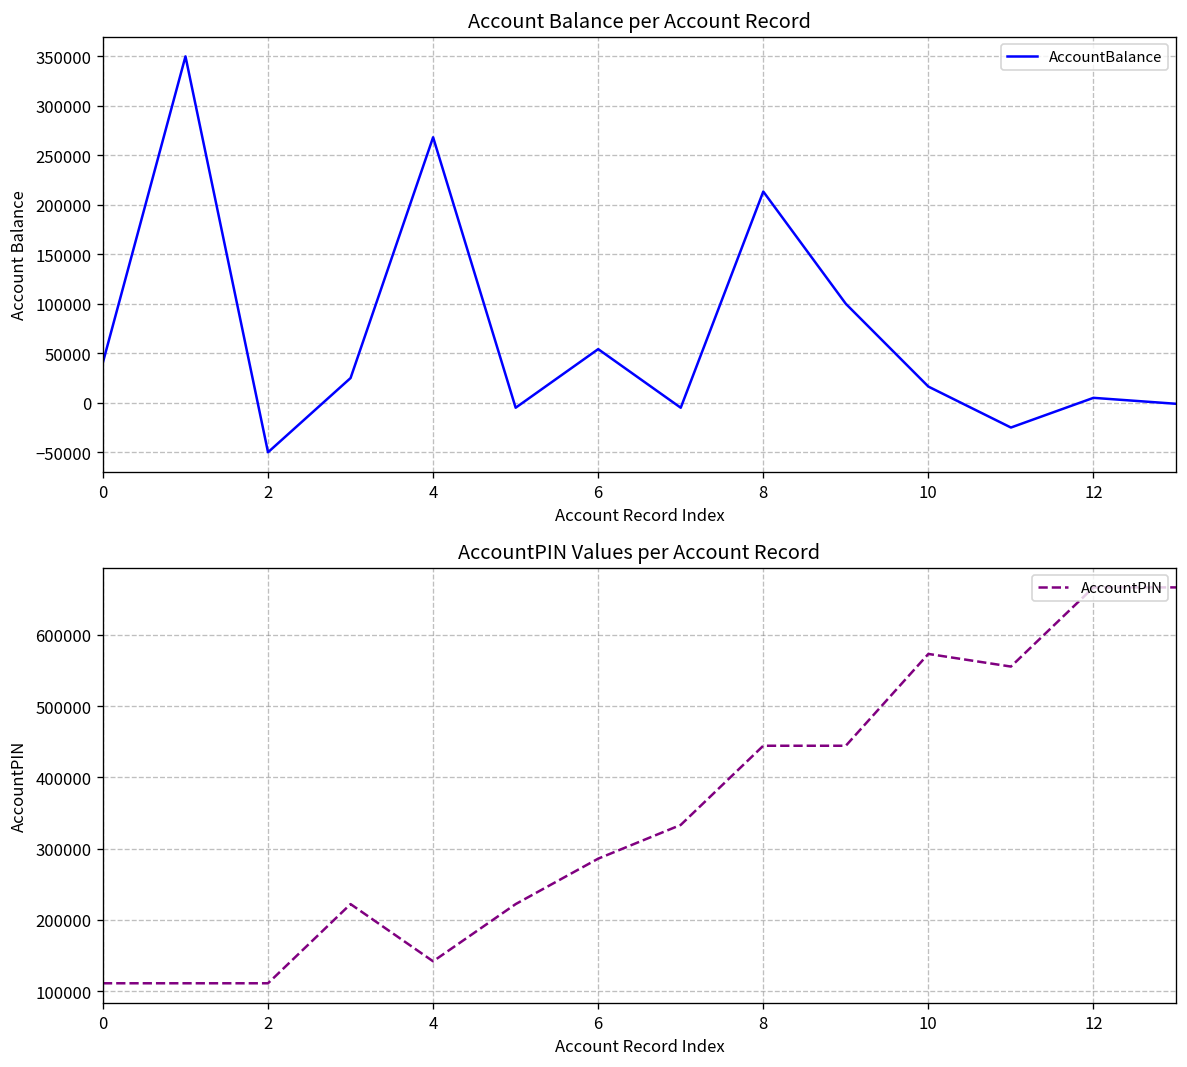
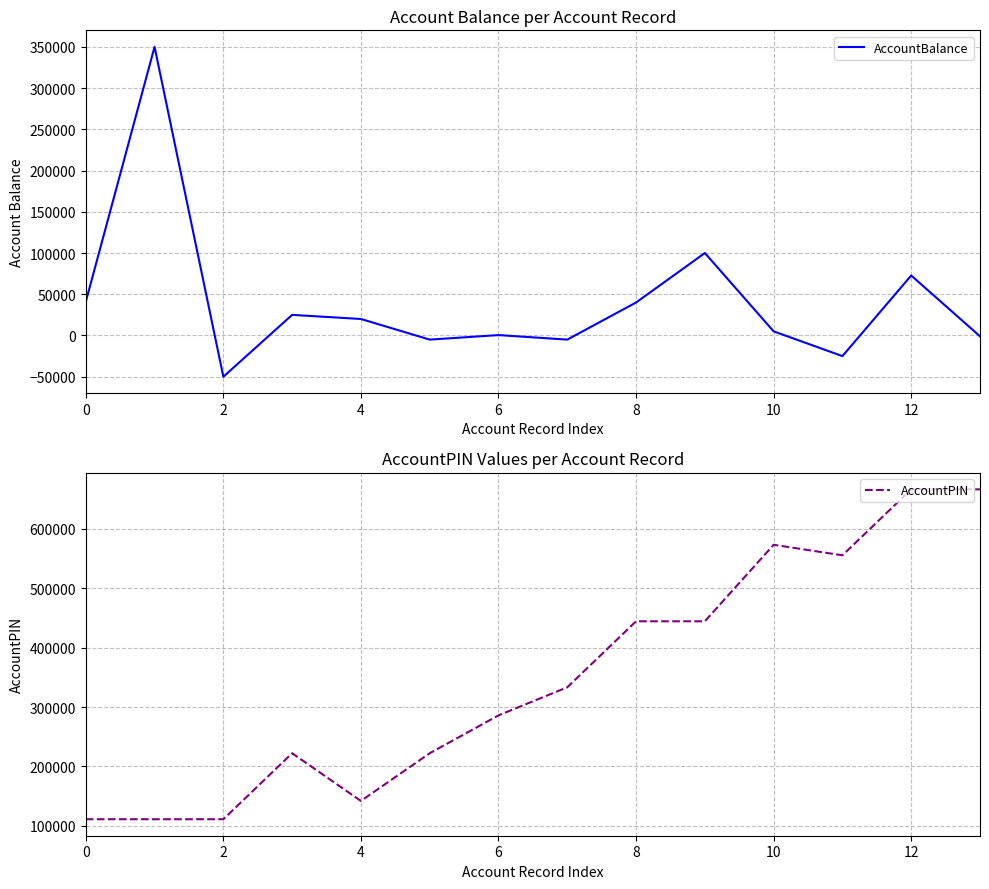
Account Balance per Account Record, 4: 270000 -> 20000
Account Balance per Account Record, 6: 50000 -> 0
Account Balance per Account Record, 8: 210000 -> 40000
Account Balance per Account Record, 10: 20000 -> 10000
Account Balance per Account Record, 12: 10000 -> 70000
